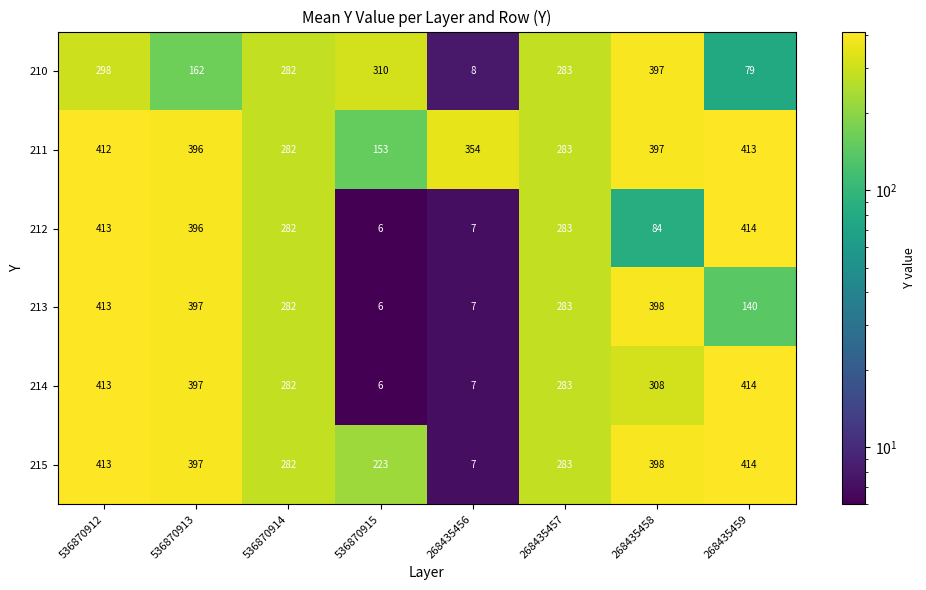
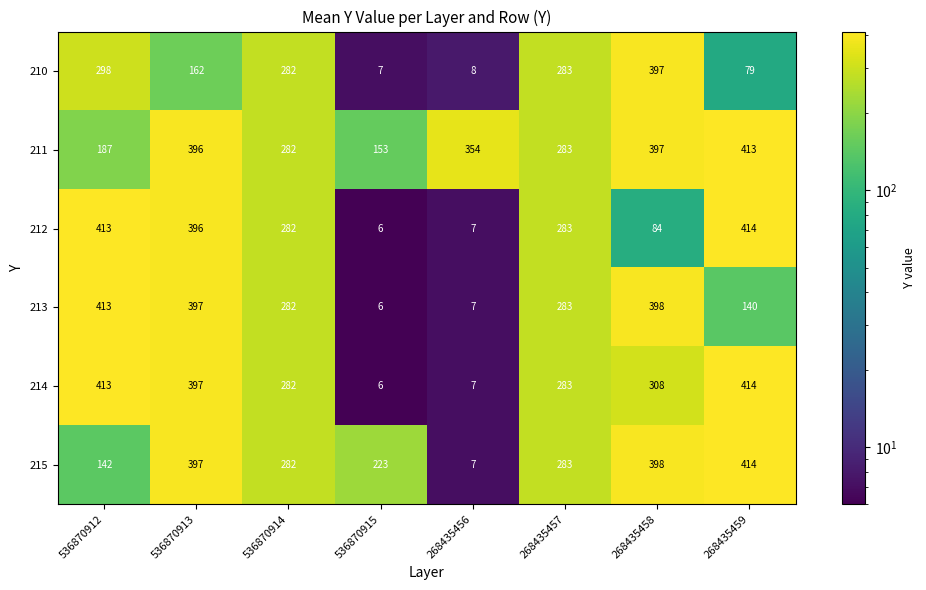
210, 536870915: 310 -> 7
211, 536870912: 412 -> 187
215, 536870912: 413 -> 142
